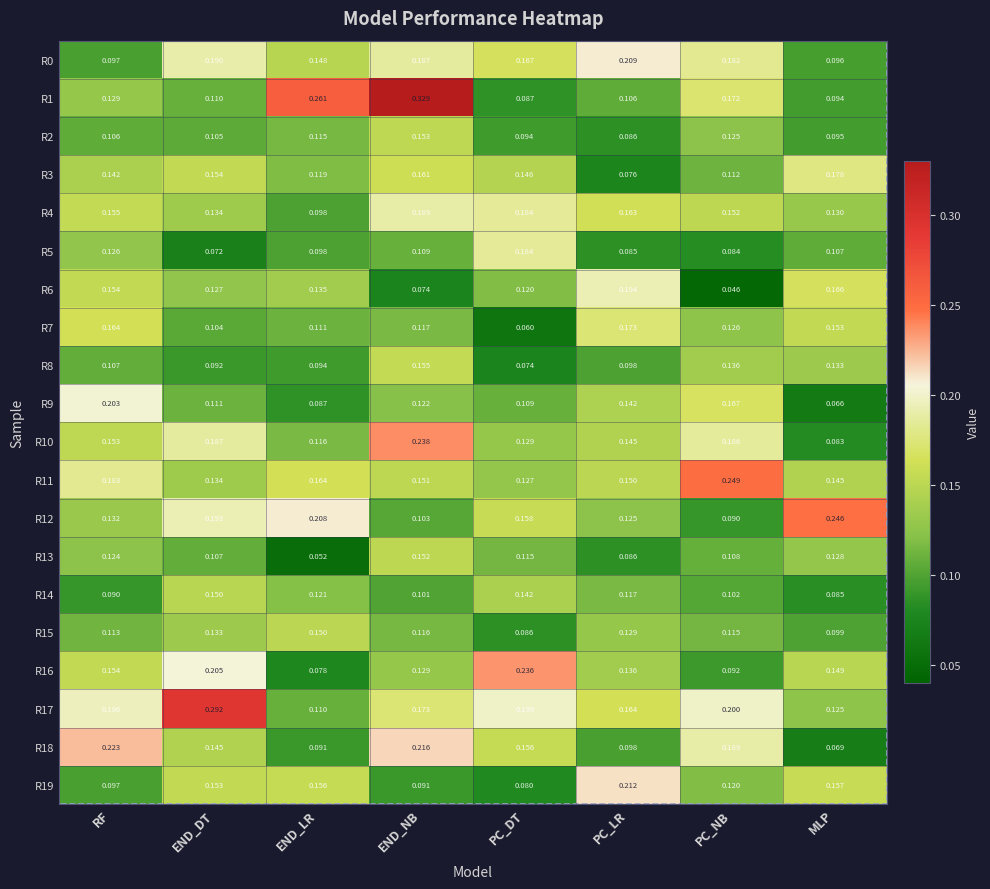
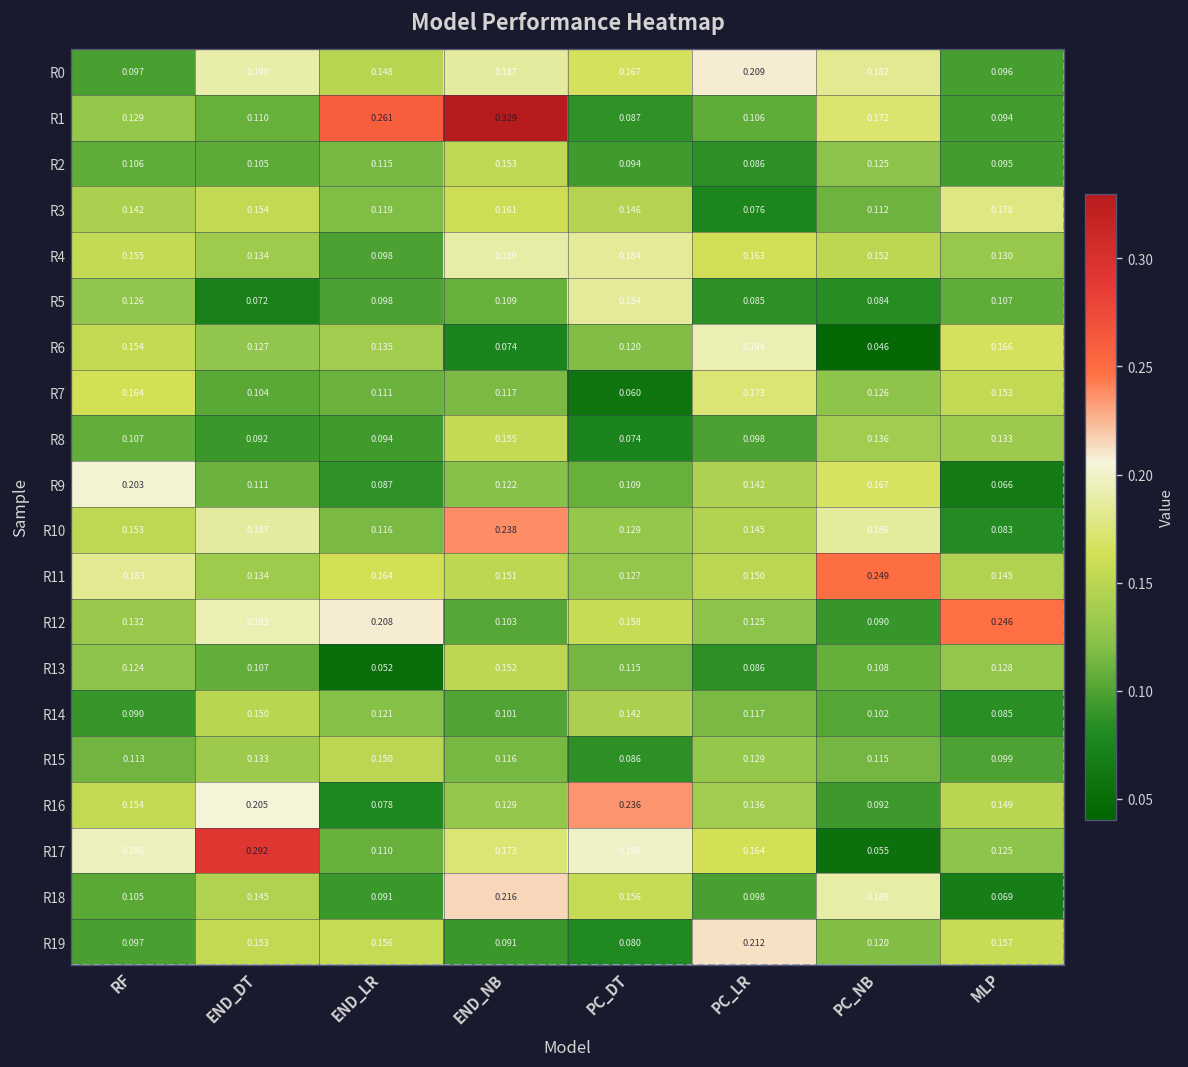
R17, PC_NB: 0.200 -> 0.055
R18, RF: 0.223 -> 0.105
